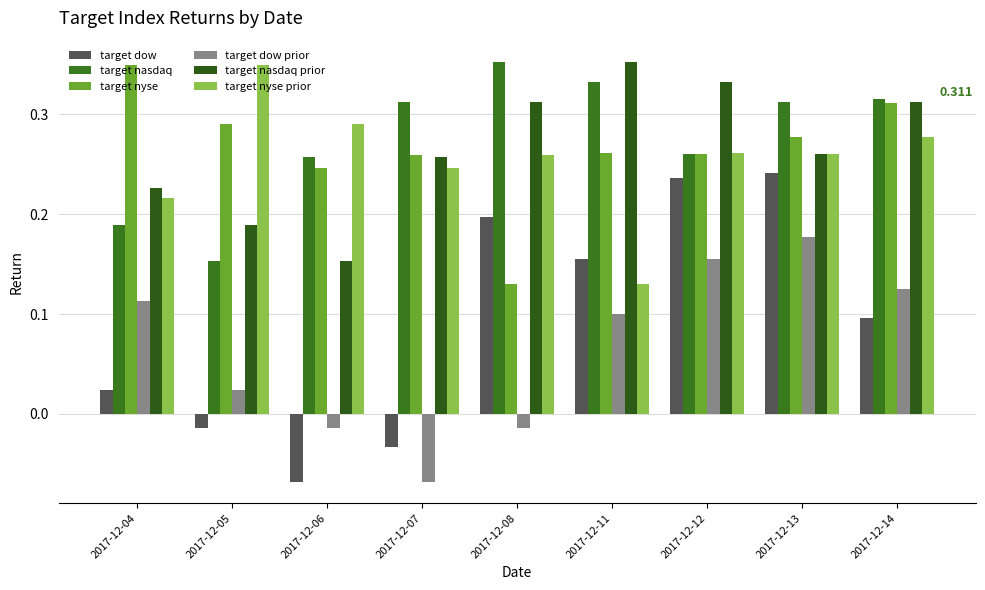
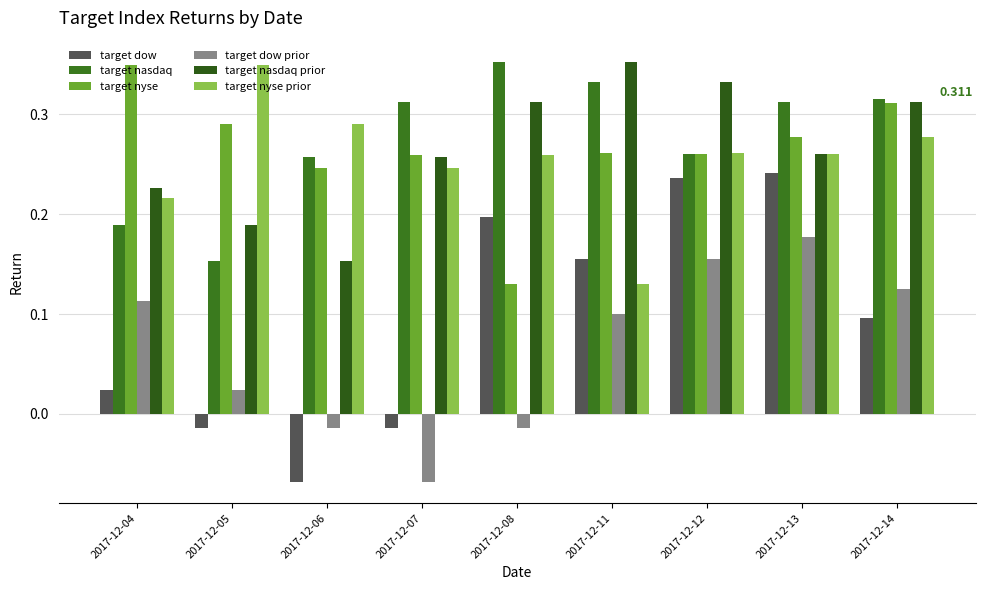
target dow, 2017-12-07: -0.03 -> -0.01
